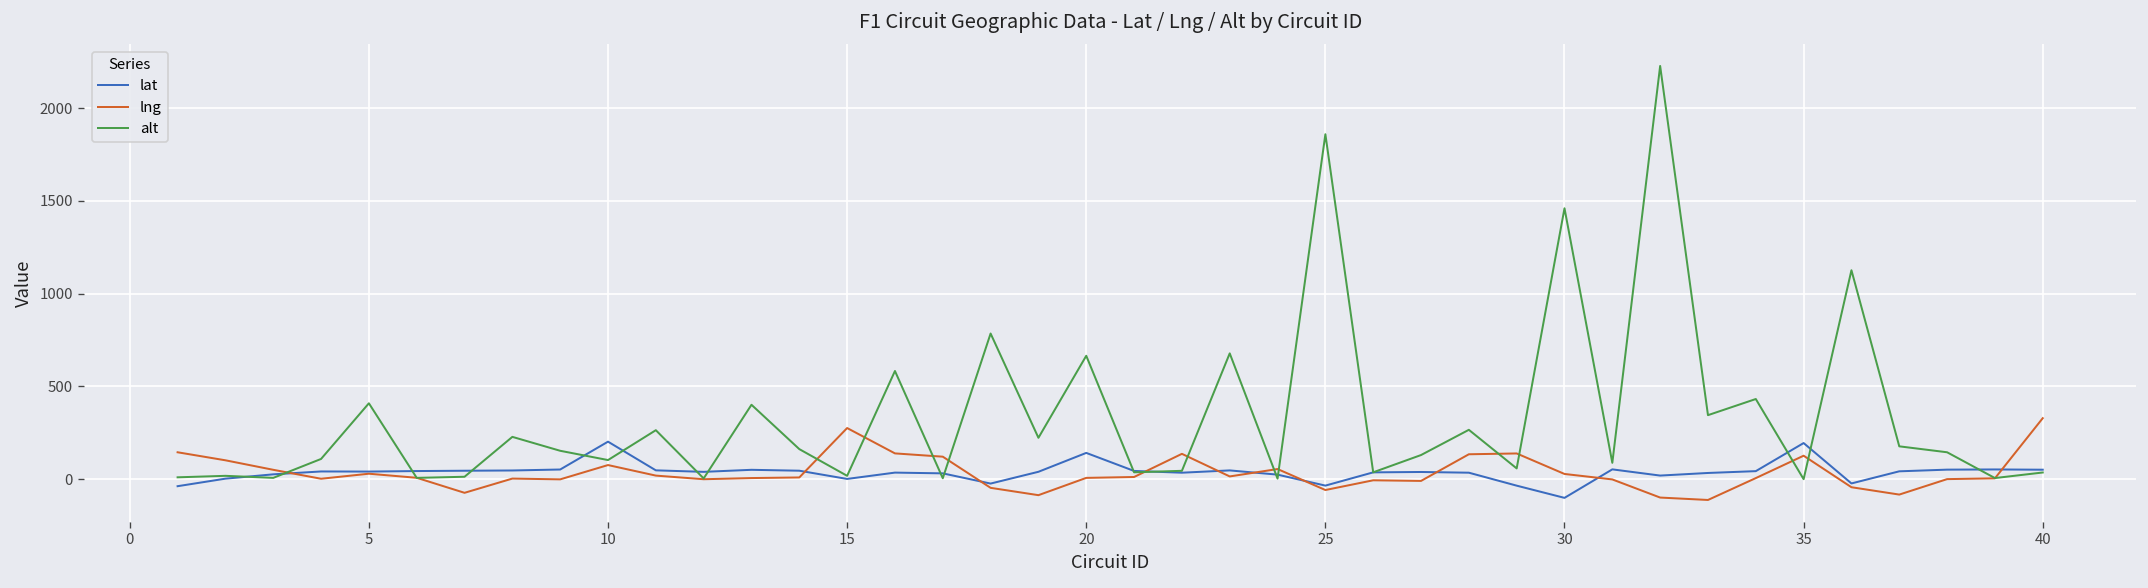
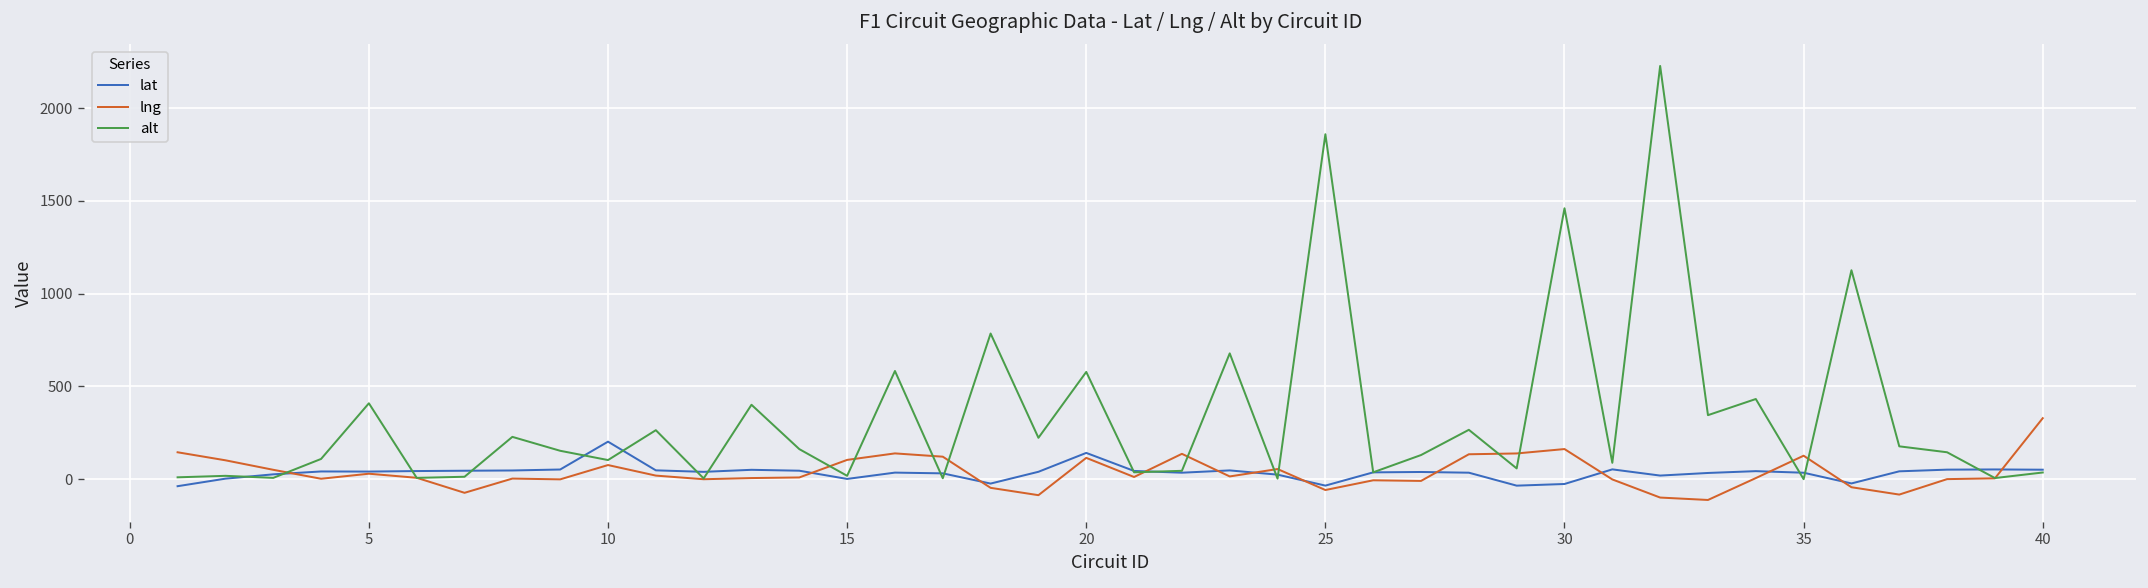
lng, 15: 280 -> 100
lng, 20: 10 -> 110
alt, 20: 670 -> 580
lat, 30: -100 -> -30
lng, 30: 30 -> 160
lat, 35: 190 -> 30
